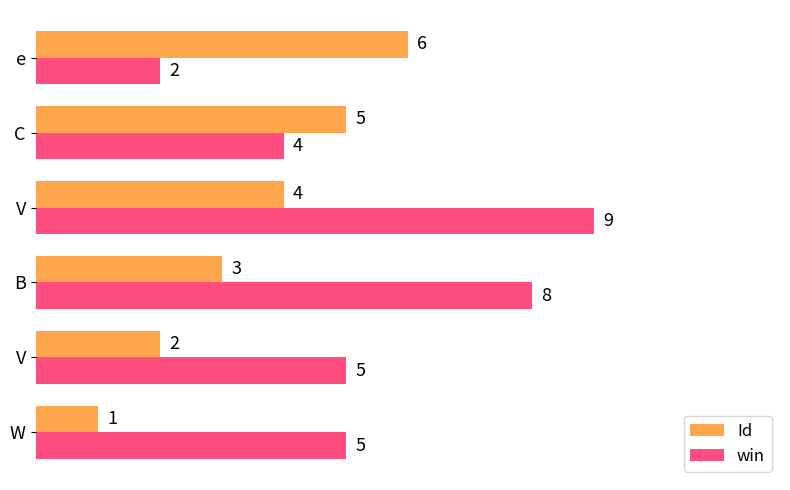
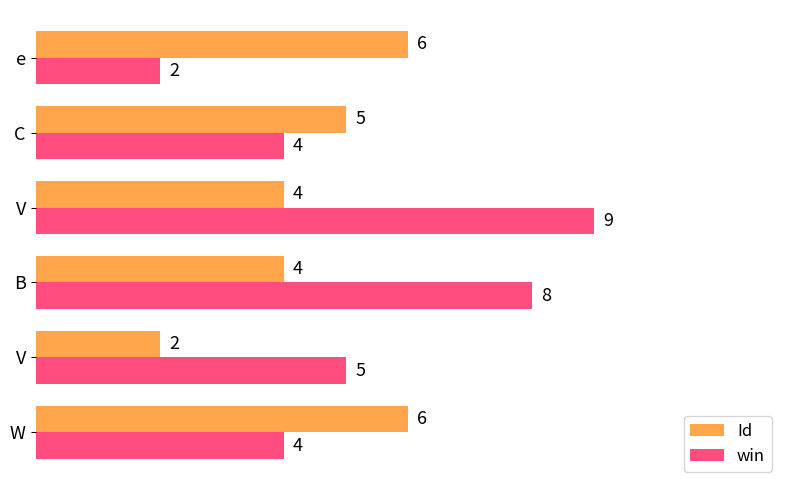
Id, B: 3 -> 4
Id, W: 1 -> 6
win, W: 5 -> 4
